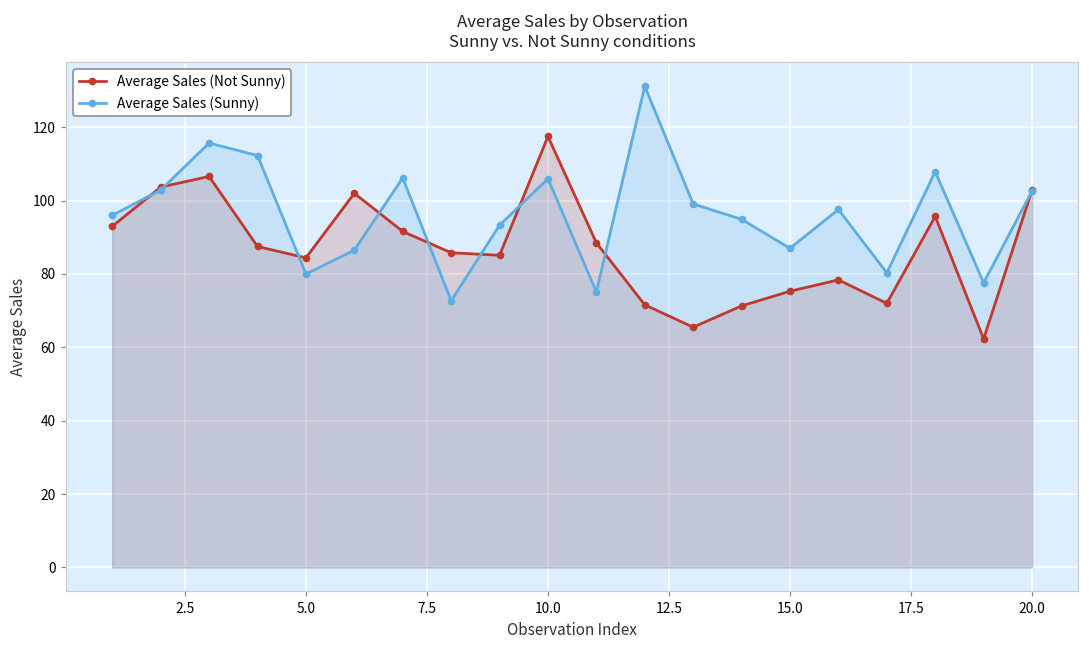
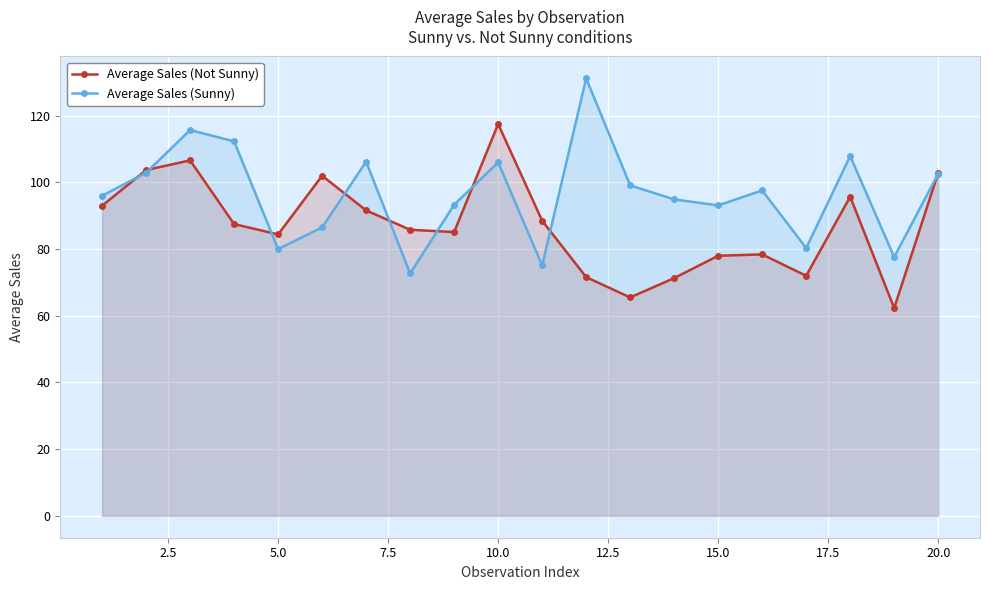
Average Sales (Not Sunny), 15.0: 75 -> 78
Average Sales (Sunny), 15.0: 87 -> 93
